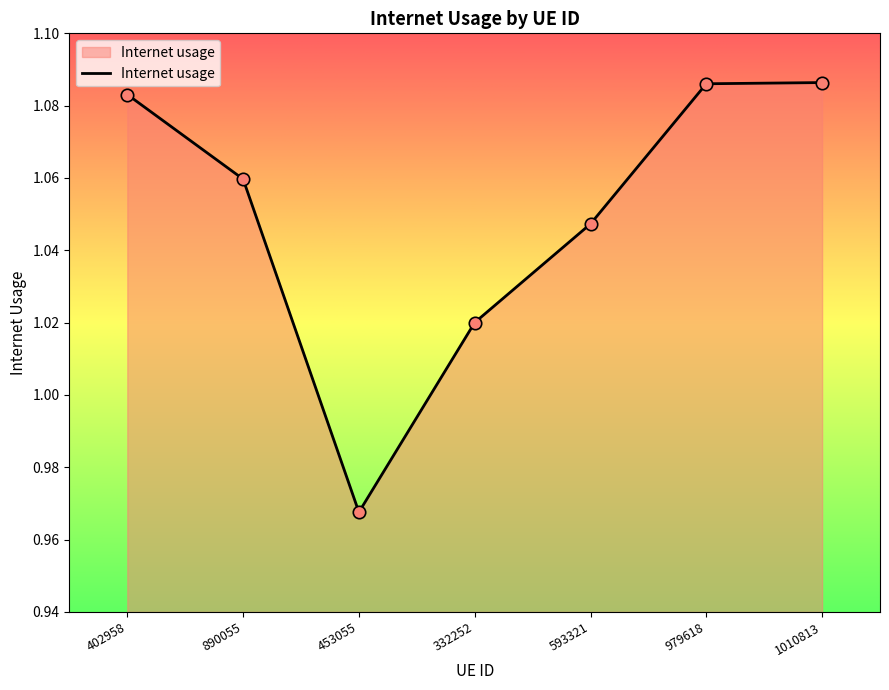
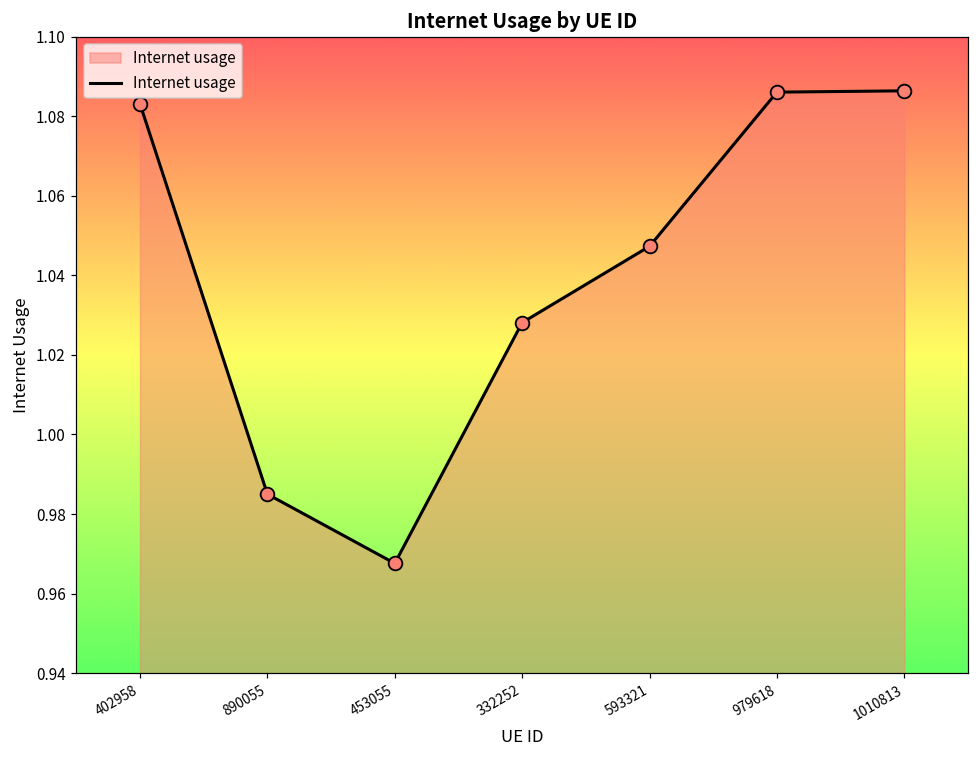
890055: 1.060 -> 0.985
332252: 1.020 -> 1.028
